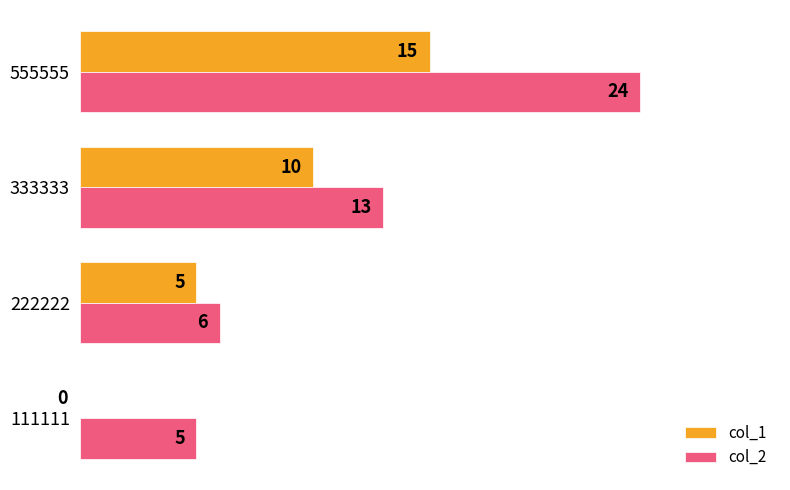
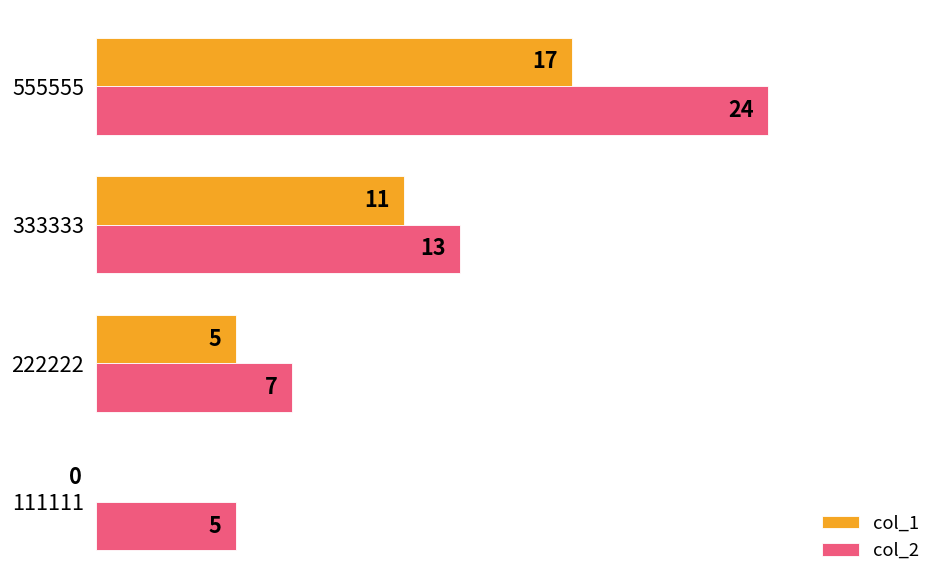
col_1, 555555: 15 -> 17
col_1, 333333: 10 -> 11
col_2, 222222: 6 -> 7
